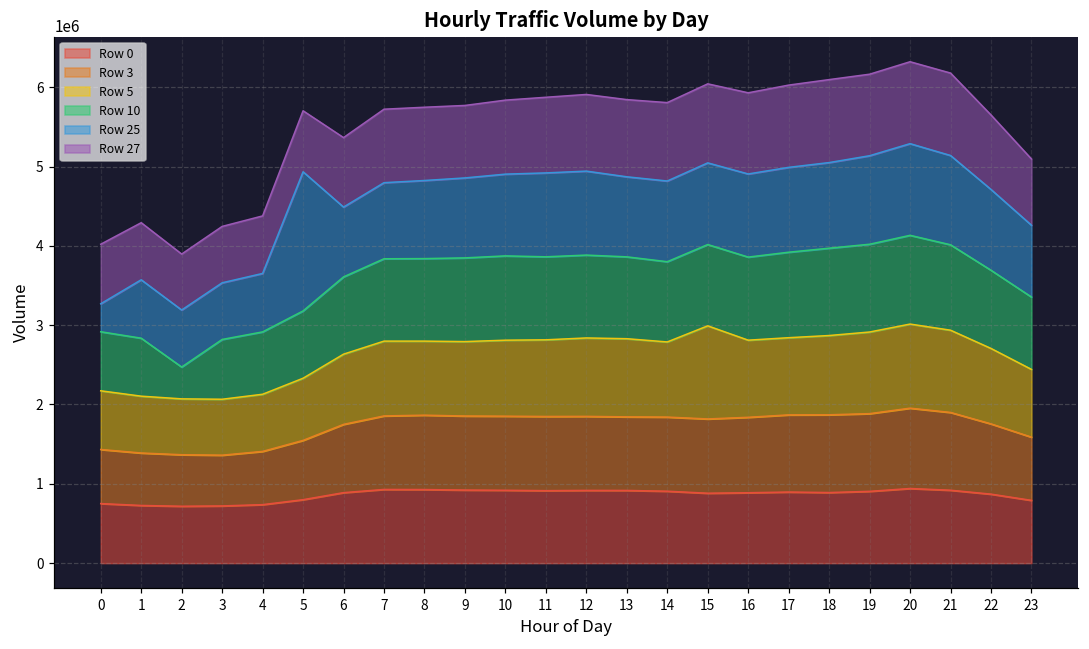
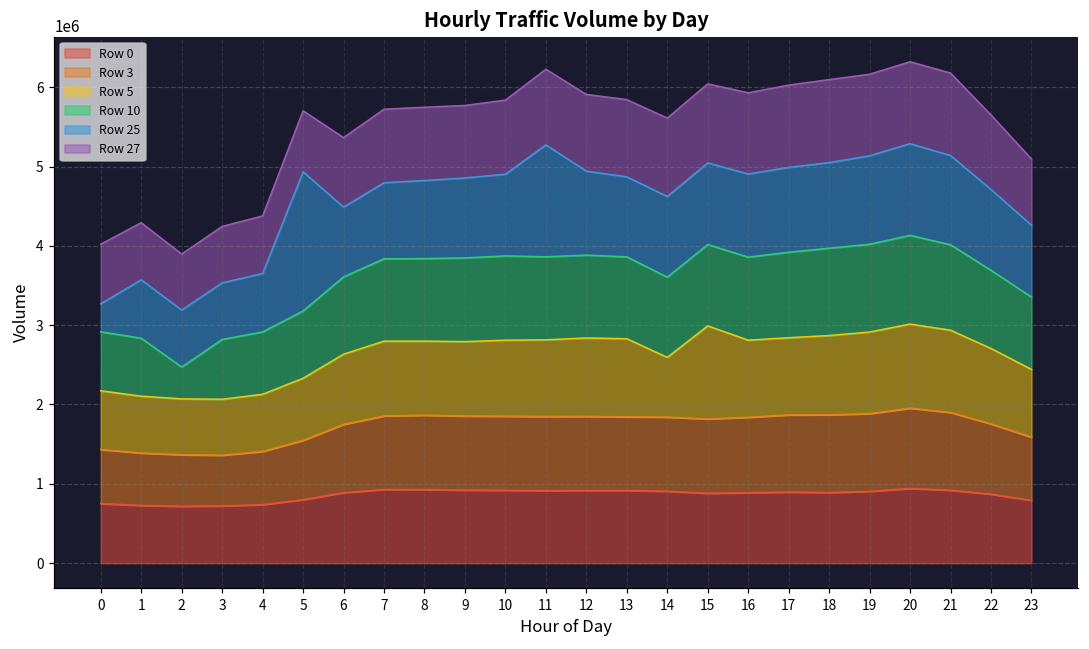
Row 25, 11: 1100000 -> 1400000
Row 5, 14: 900000 -> 800000
